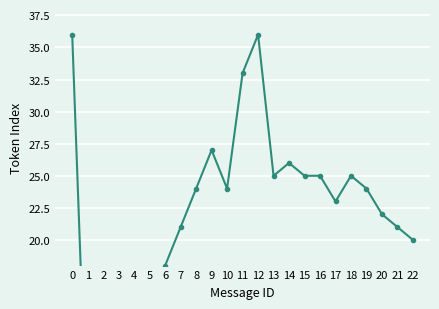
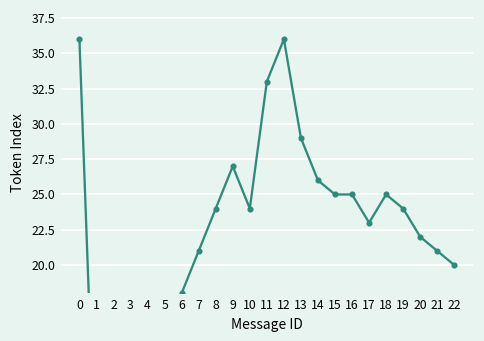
13: 25 -> 29
